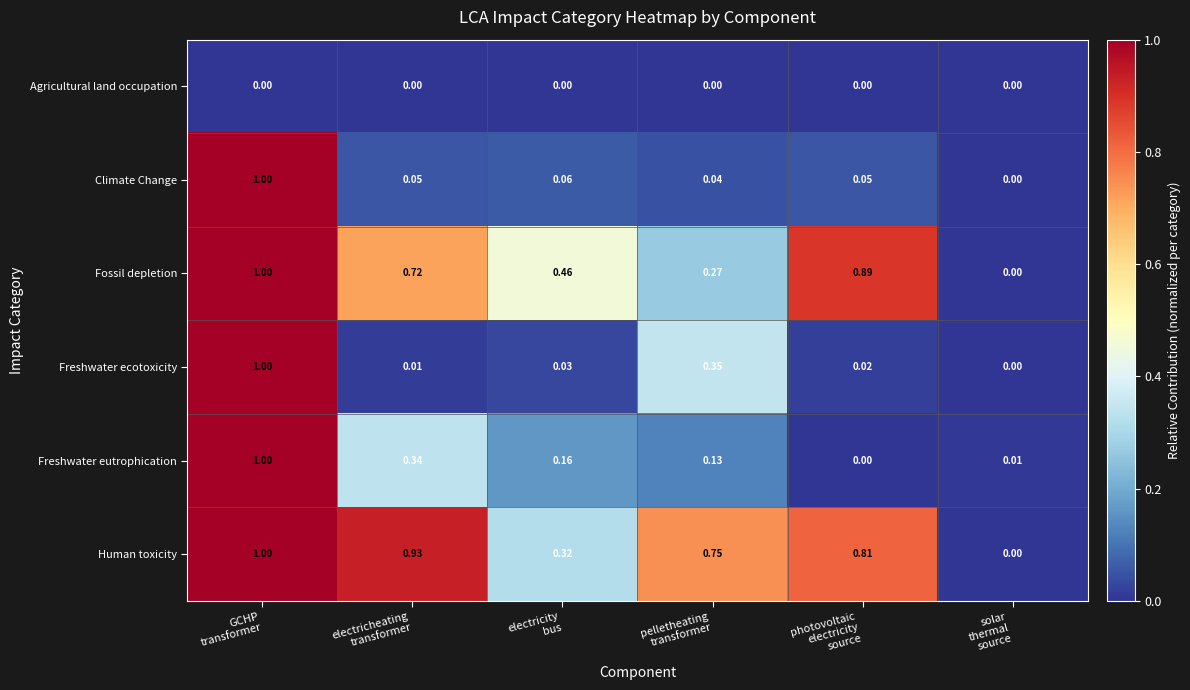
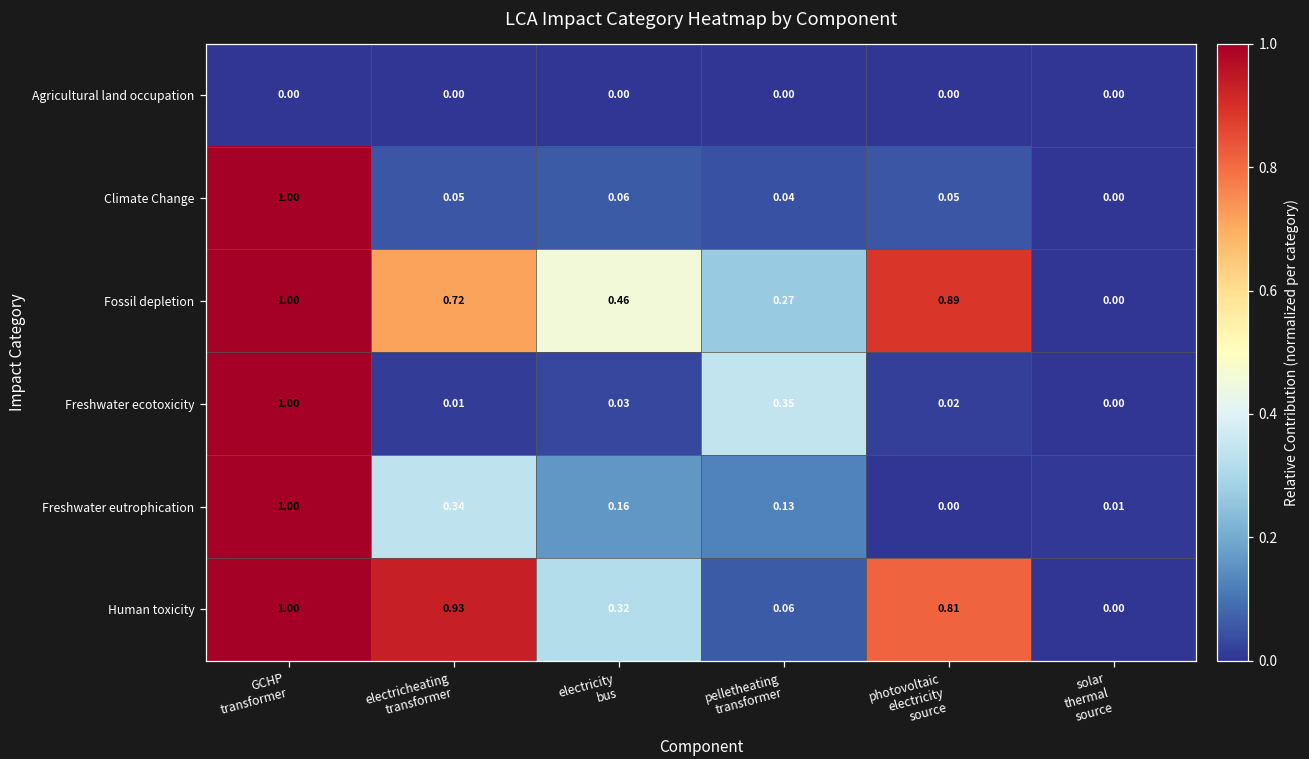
Human toxicity, pelletheating transformer: 0.75 -> 0.06
